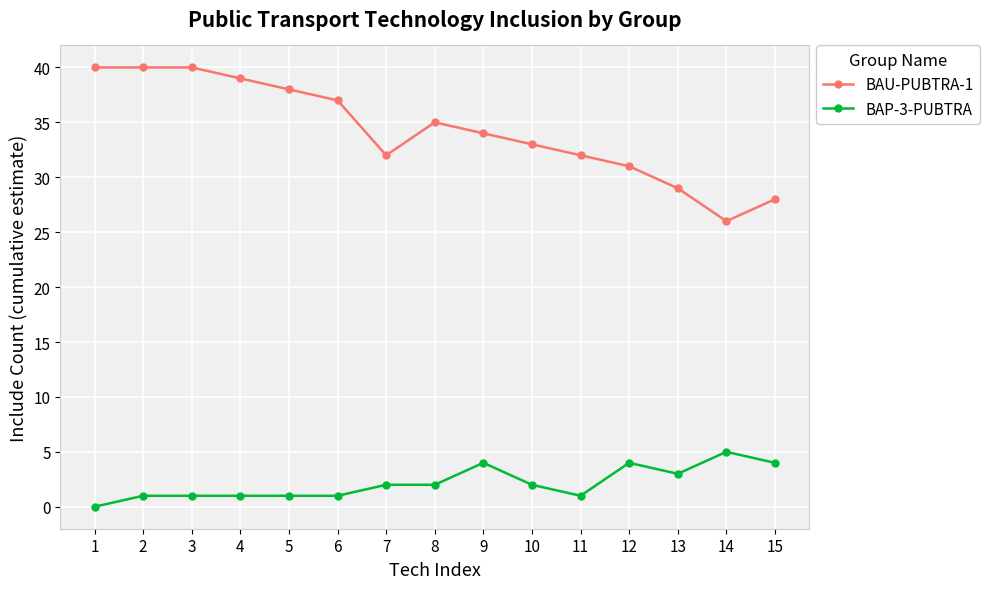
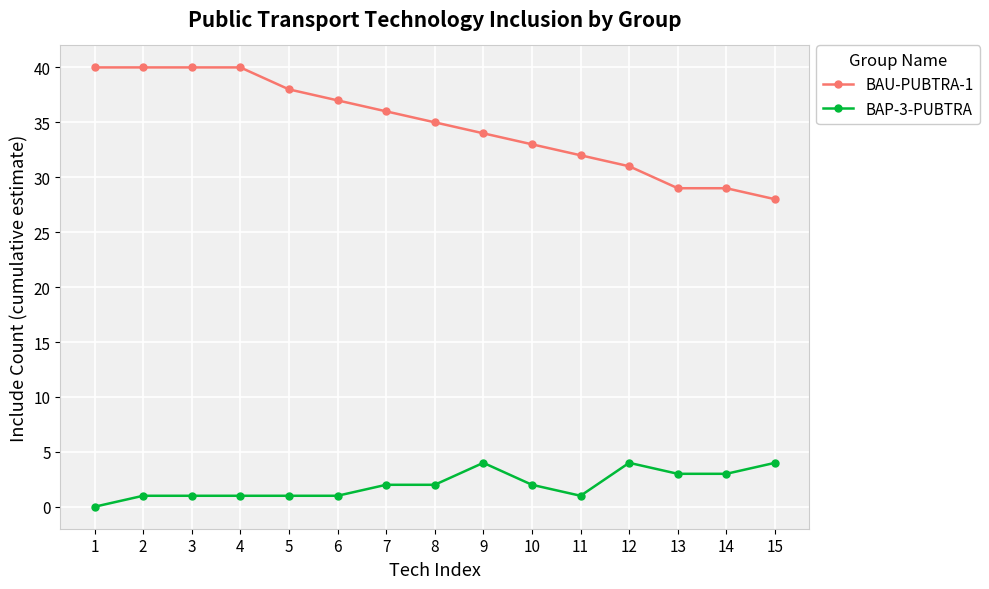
BAU-PUBTRA-1, 4: 39 -> 40
BAU-PUBTRA-1, 7: 32 -> 36
BAU-PUBTRA-1, 14: 26 -> 29
BAP-3-PUBTRA, 14: 5 -> 3
